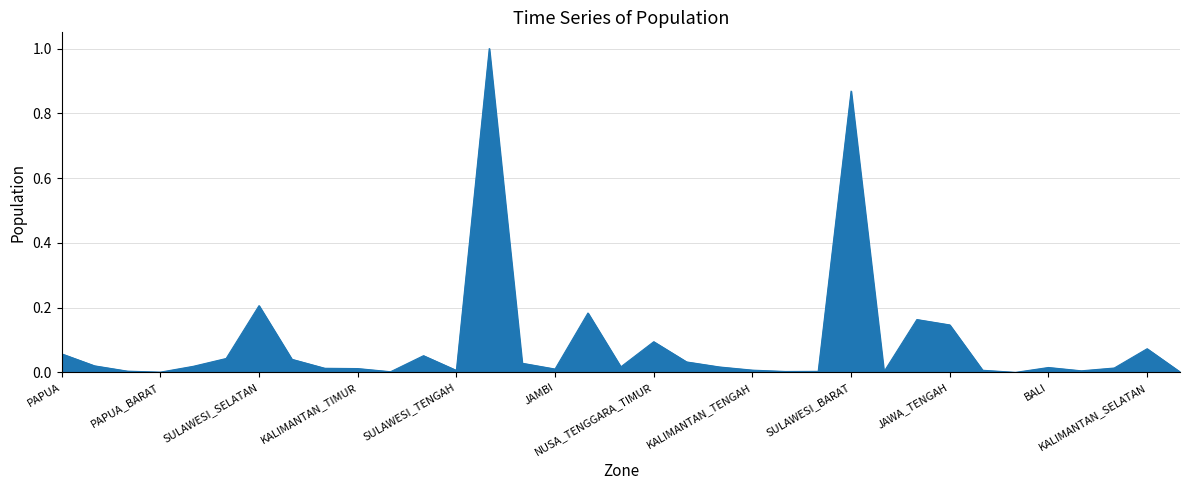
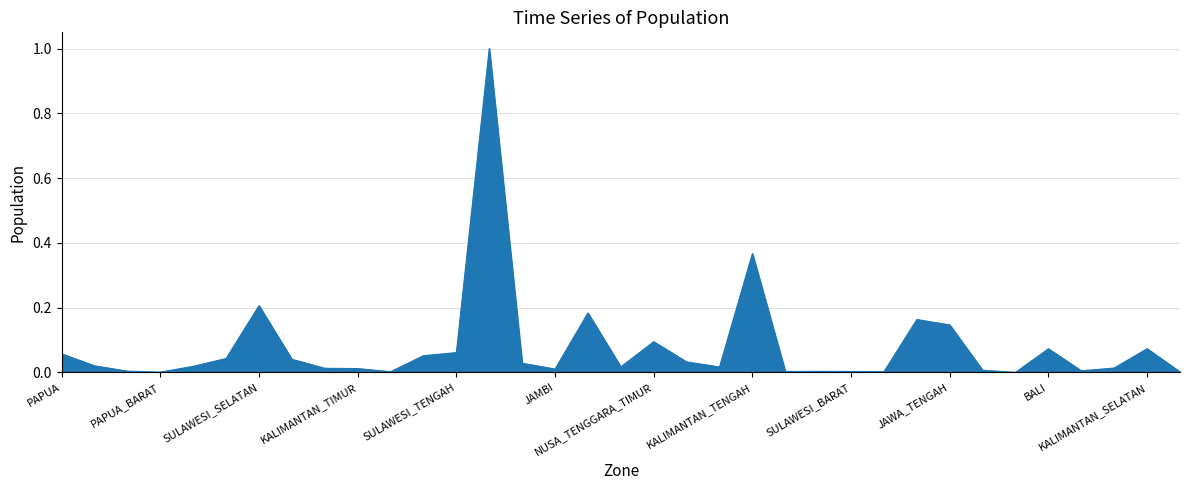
SULAWESI_TENGAH: 0.01 -> 0.06
KALIMANTAN_TENGAH: 0.01 -> 0.37
SULAWESI_BARAT: 0.87 -> 0.00
BALI: 0.02 -> 0.07
